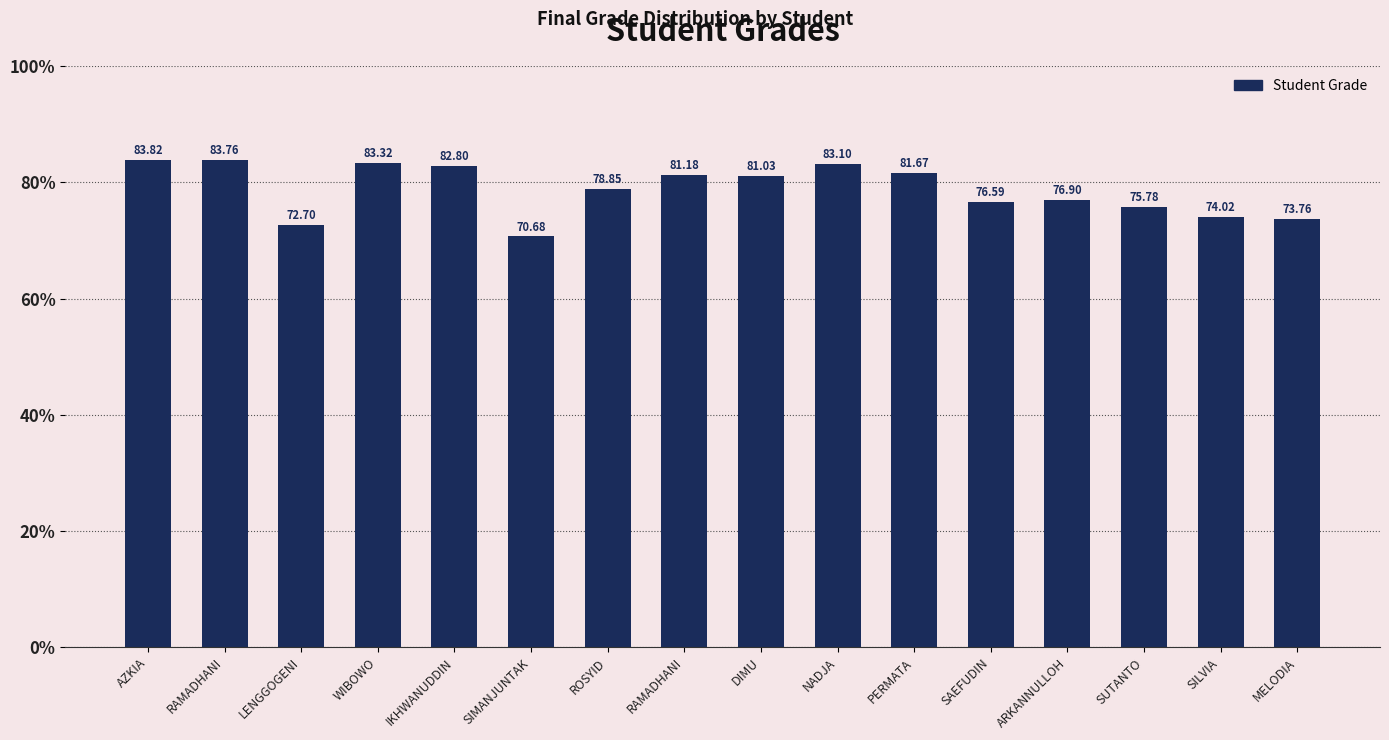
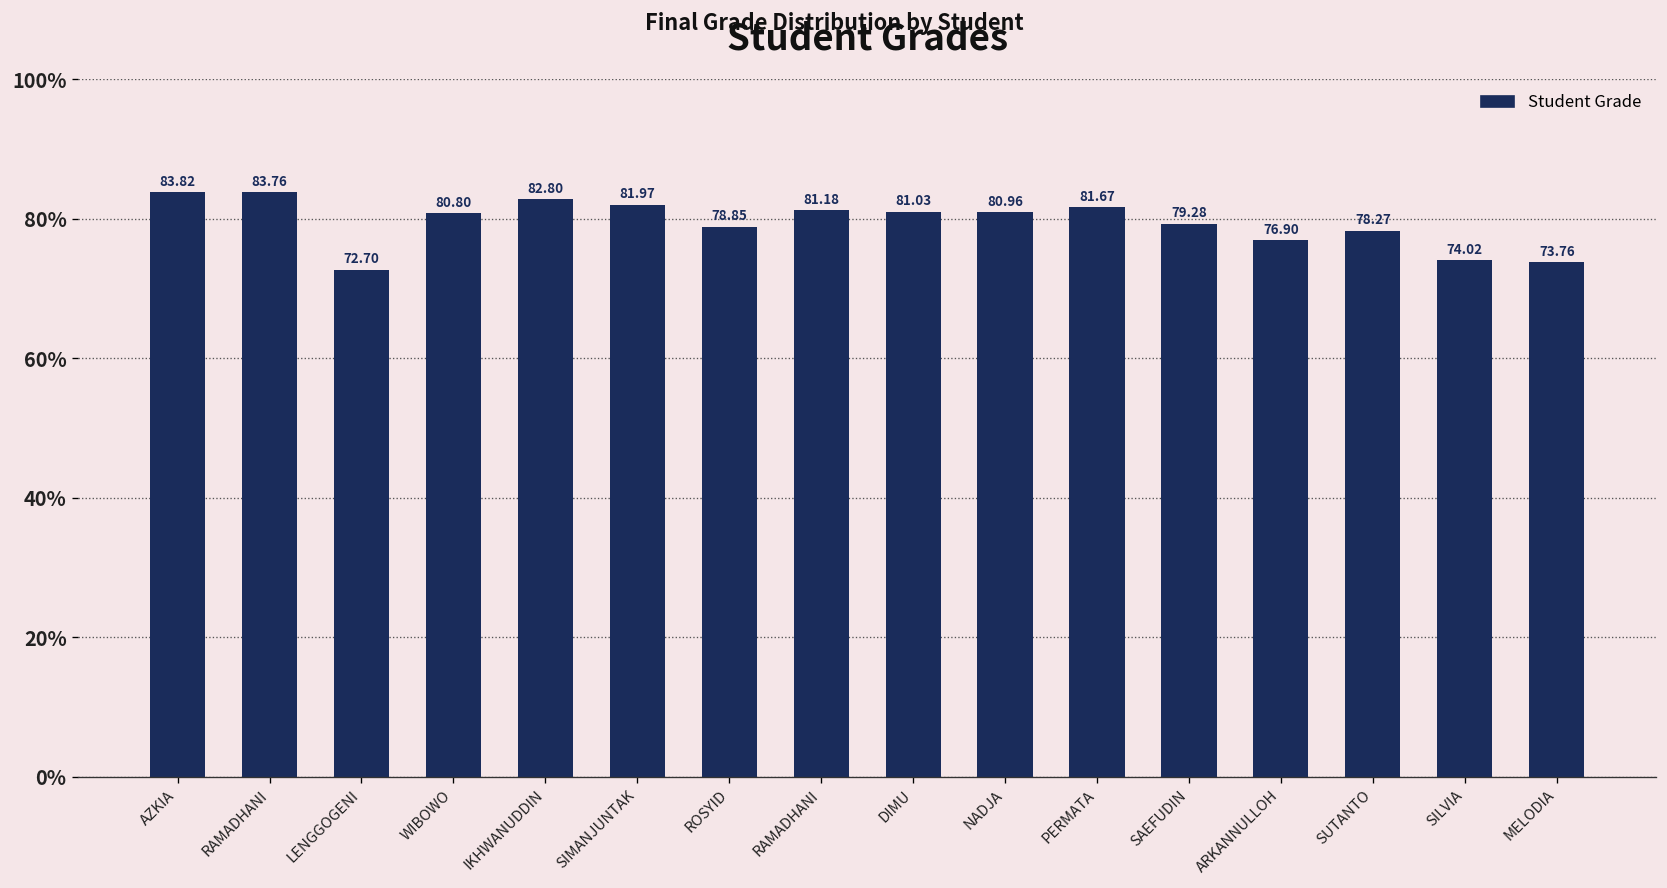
WIBOWO: 83.32 -> 80.80
SIMANJUNTAK: 70.68 -> 81.97
NADJA: 83.10 -> 80.96
SAEFUDIN: 76.59 -> 79.28
SUTANTO: 75.78 -> 78.27
